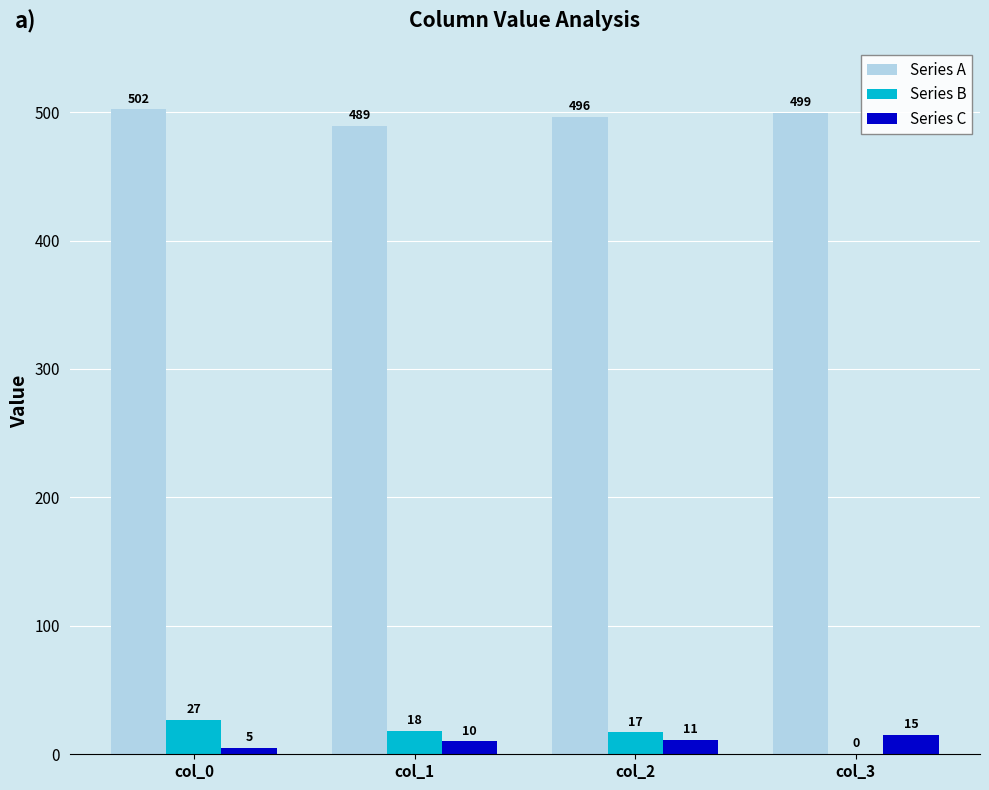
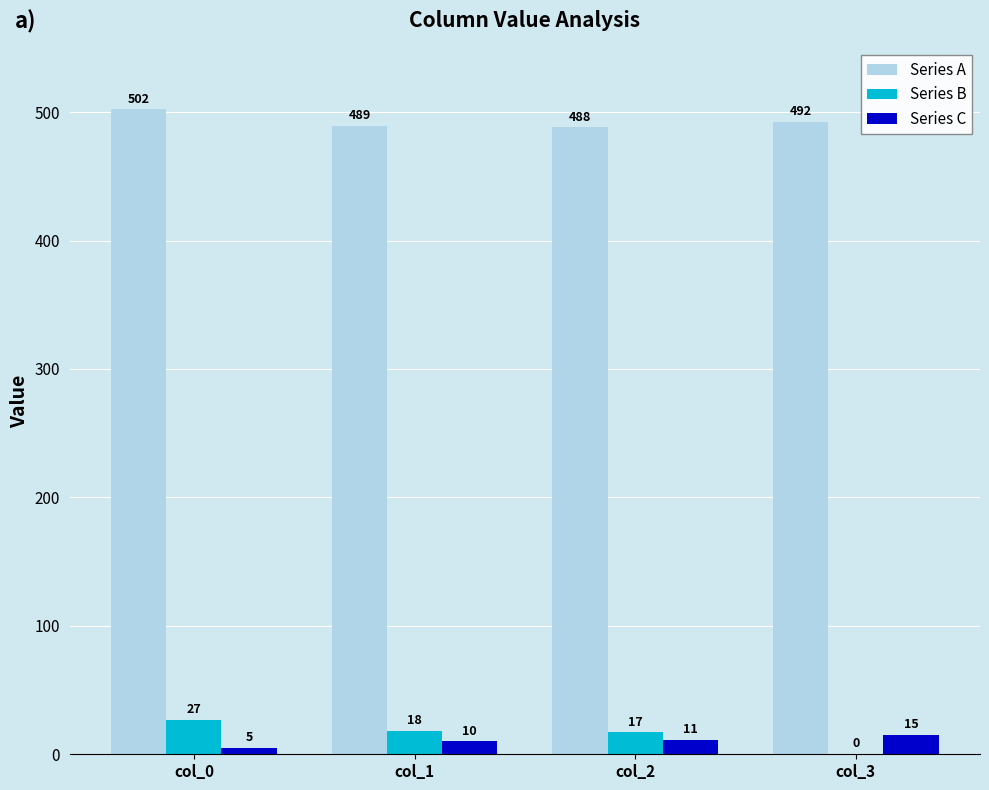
Series A, col_2: 496 -> 488
Series A, col_3: 499 -> 492
